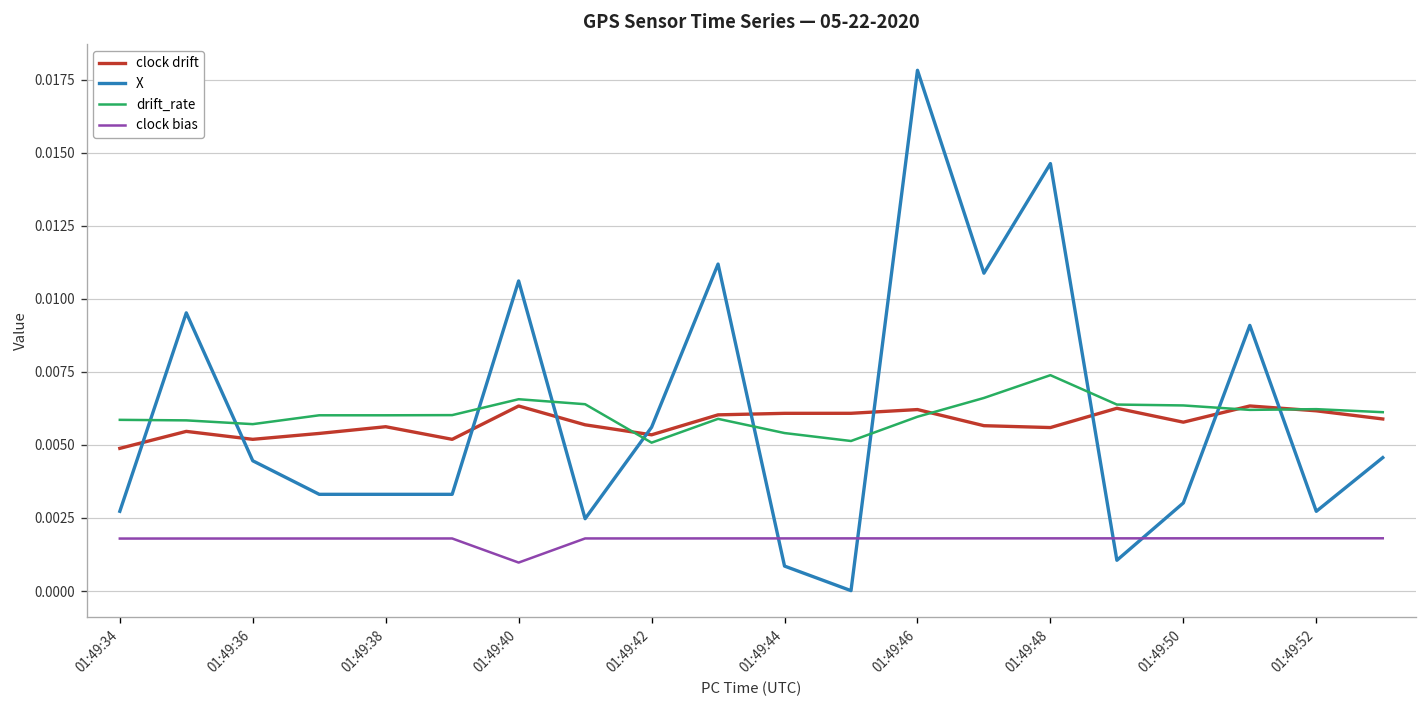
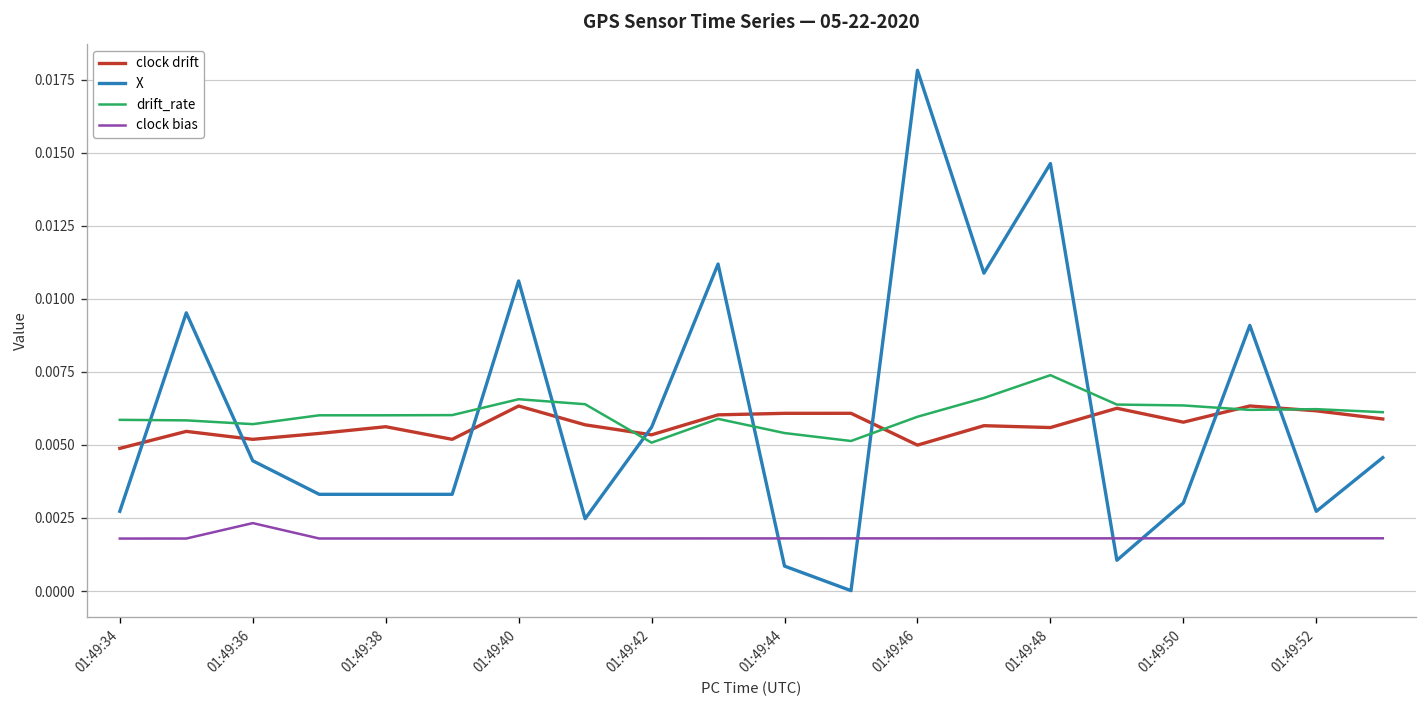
clock bias, 01:49:36: 0.0018 -> 0.0023
clock bias, 01:49:40: 0.0010 -> 0.0018
clock drift, 01:49:46: 0.0062 -> 0.0050
